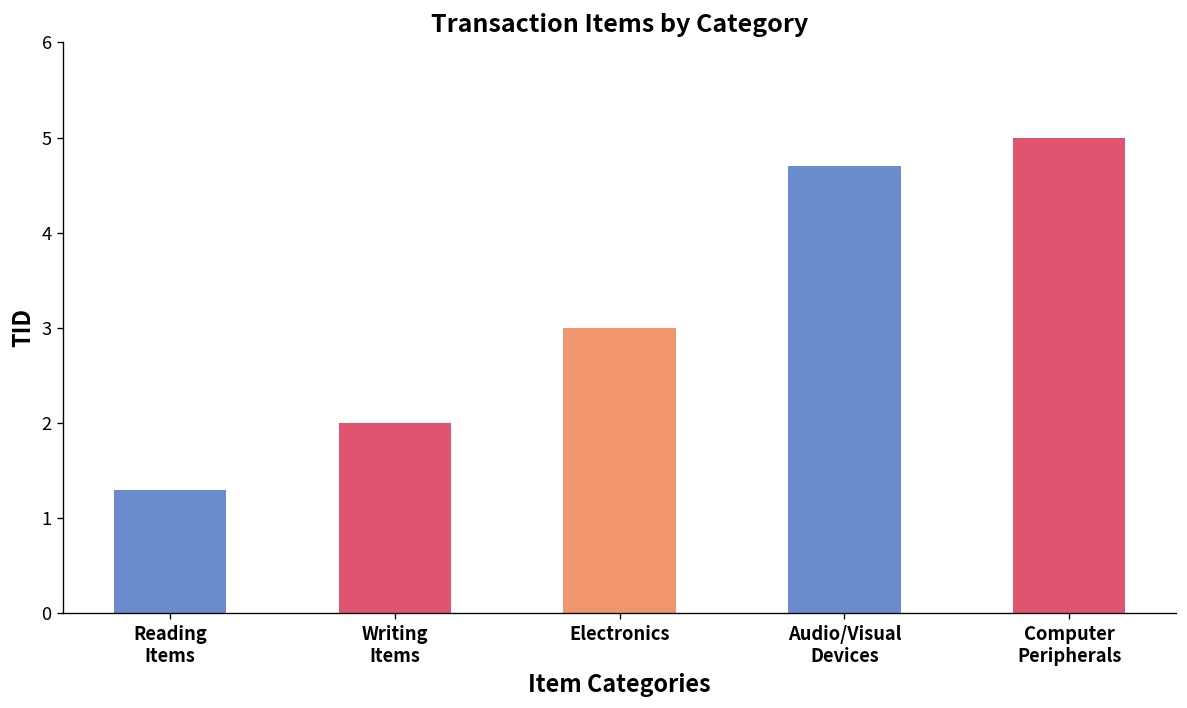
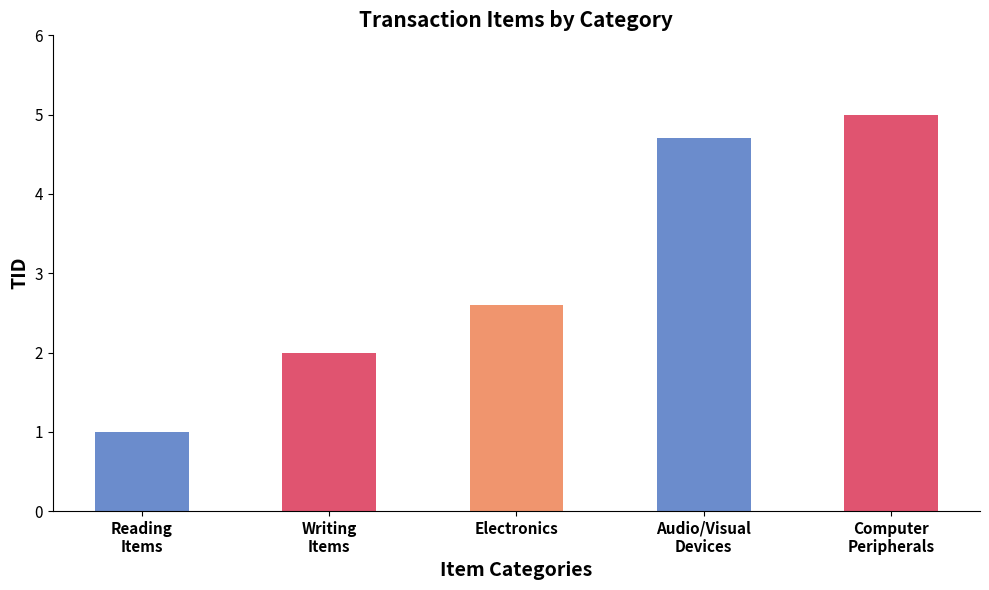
Reading Items: 1.3 -> 1.0
Electronics: 3.0 -> 2.6
